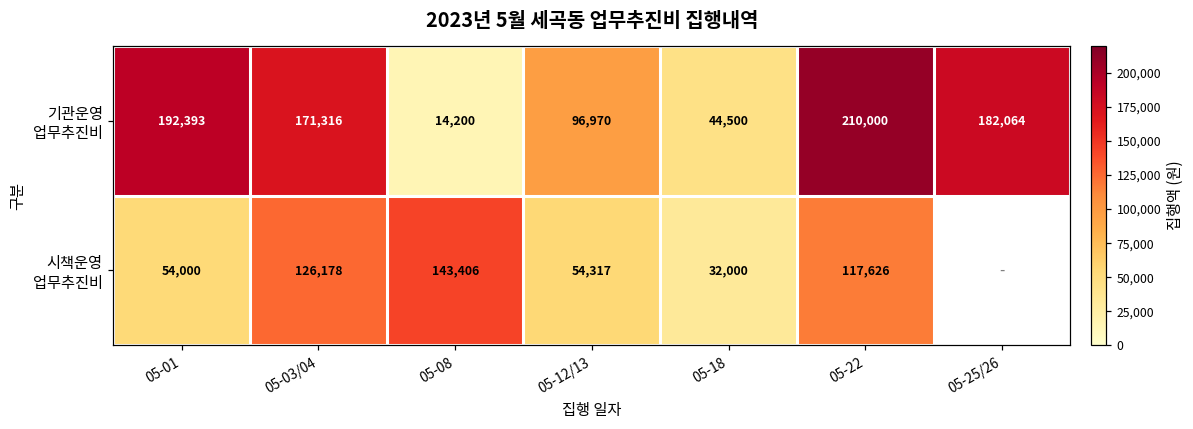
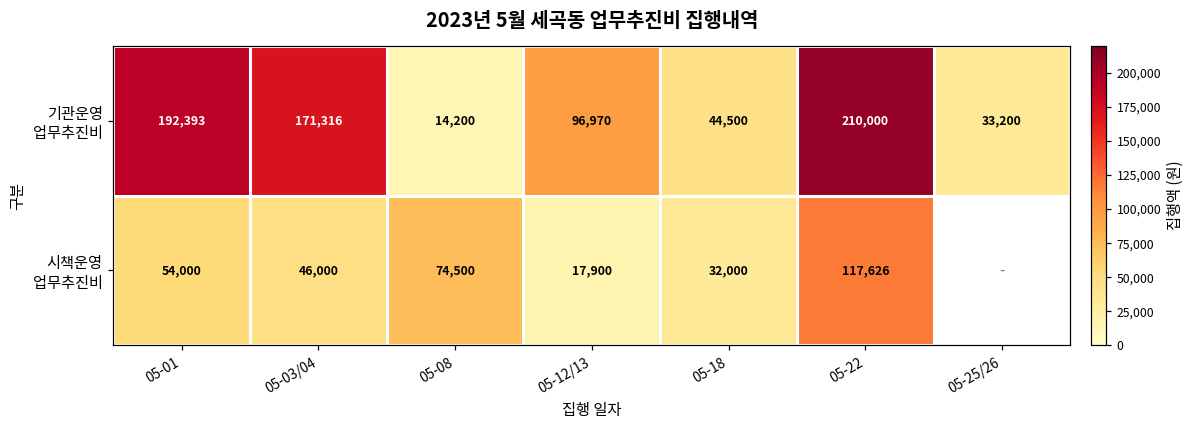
기관운영 업무추진비, 05-25/26: 182,064 -> 33,200
시책운영 업무추진비, 05-03/04: 126,178 -> 46,000
시책운영 업무추진비, 05-08: 143,406 -> 74,500
시책운영 업무추진비, 05-12/13: 54,317 -> 17,900
